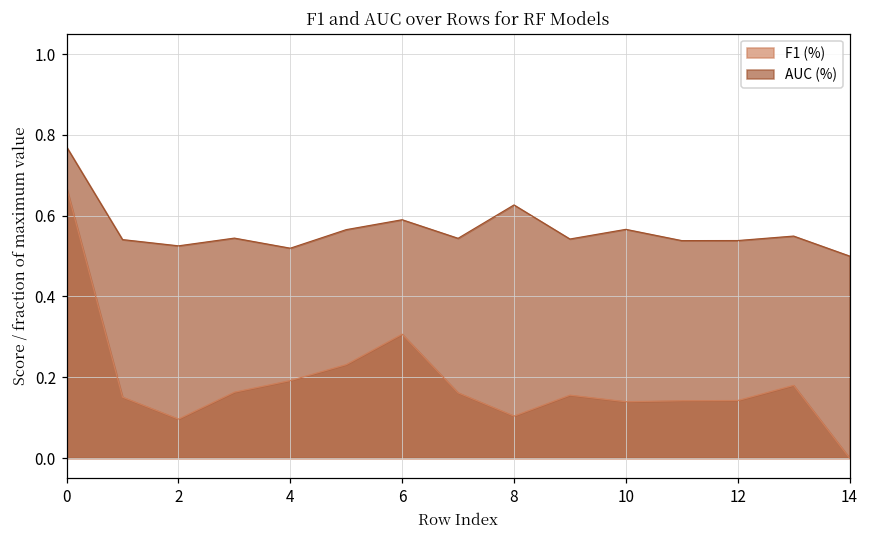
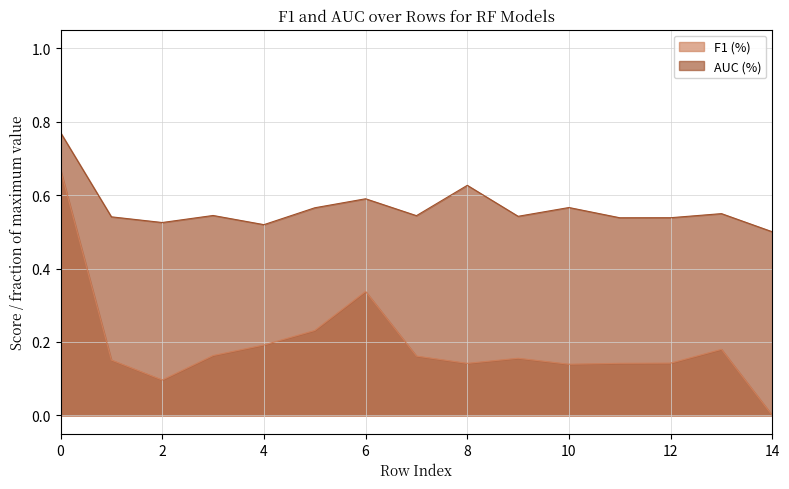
F1 (%), 6: 0.31 -> 0.34
F1 (%), 8: 0.10 -> 0.14
